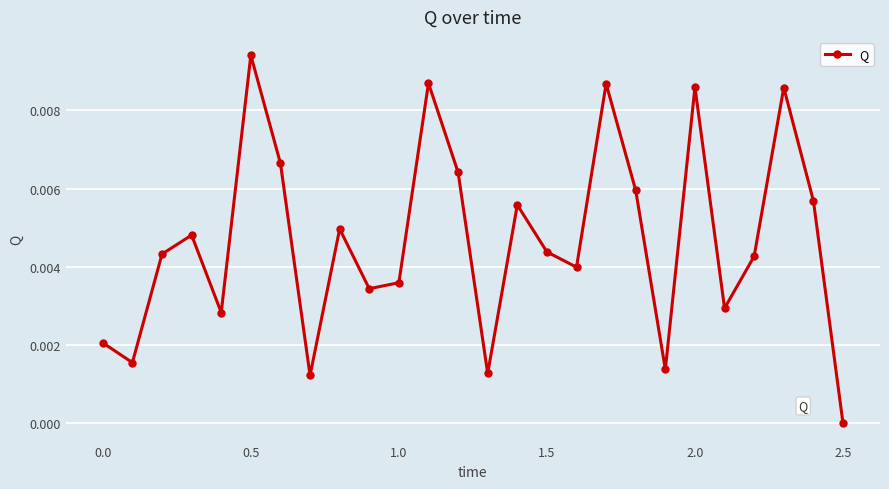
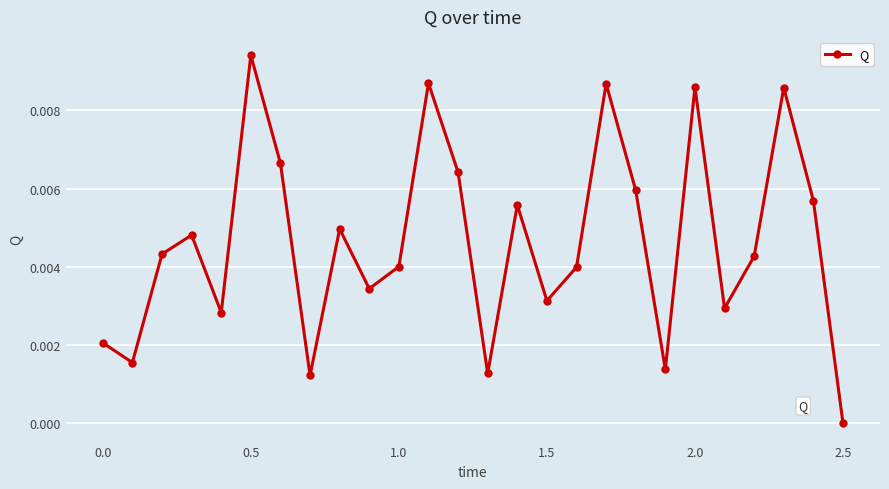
1.0: 0.0036 -> 0.0040
1.5: 0.0044 -> 0.0031
